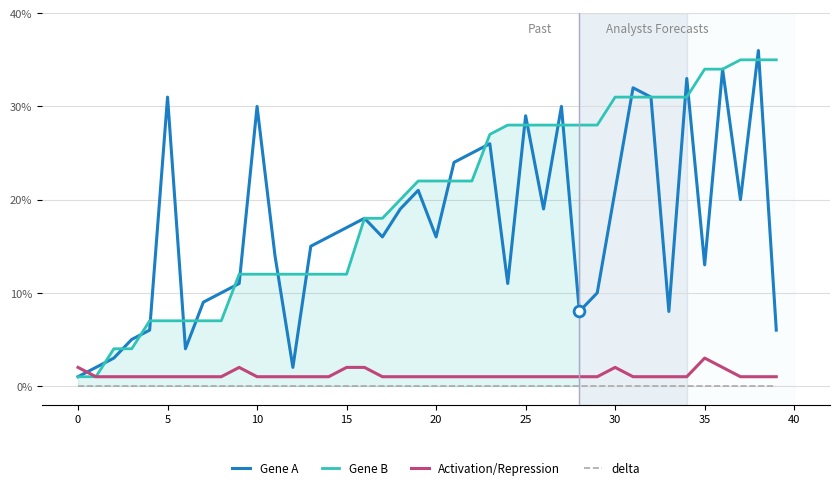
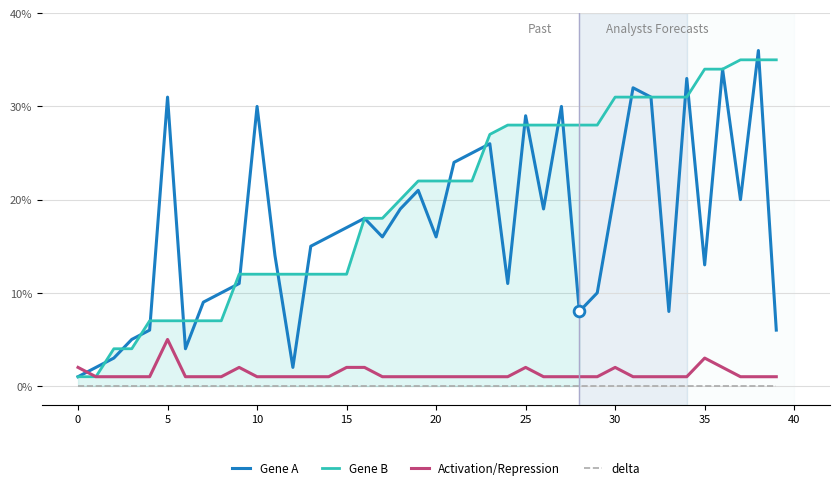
Activation/Repression, 5: 1% -> 5%
Activation/Repression, 25: 1% -> 2%
